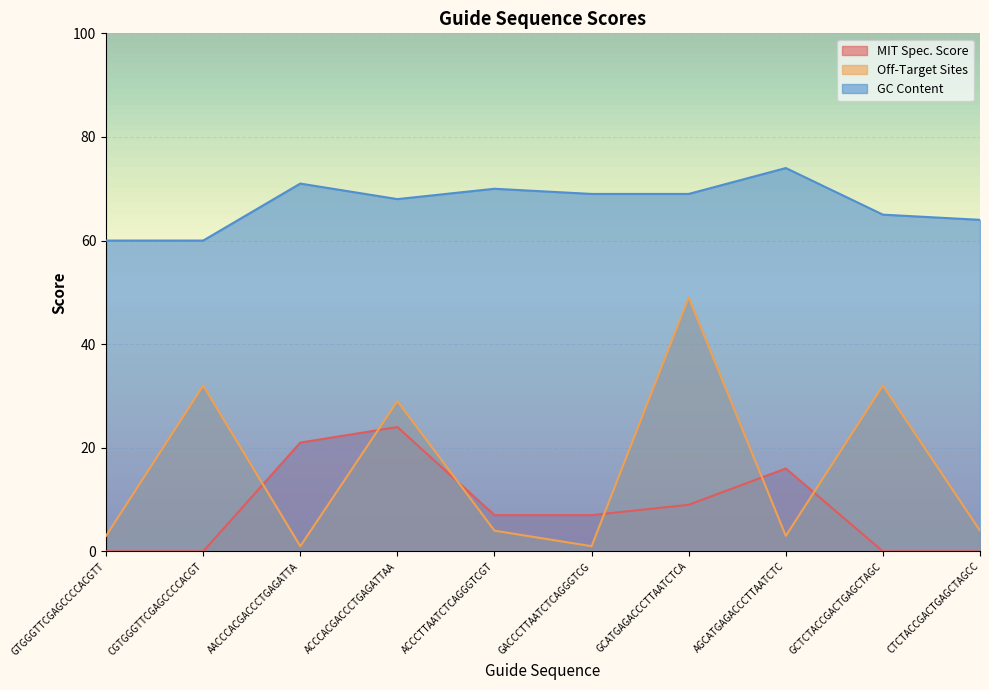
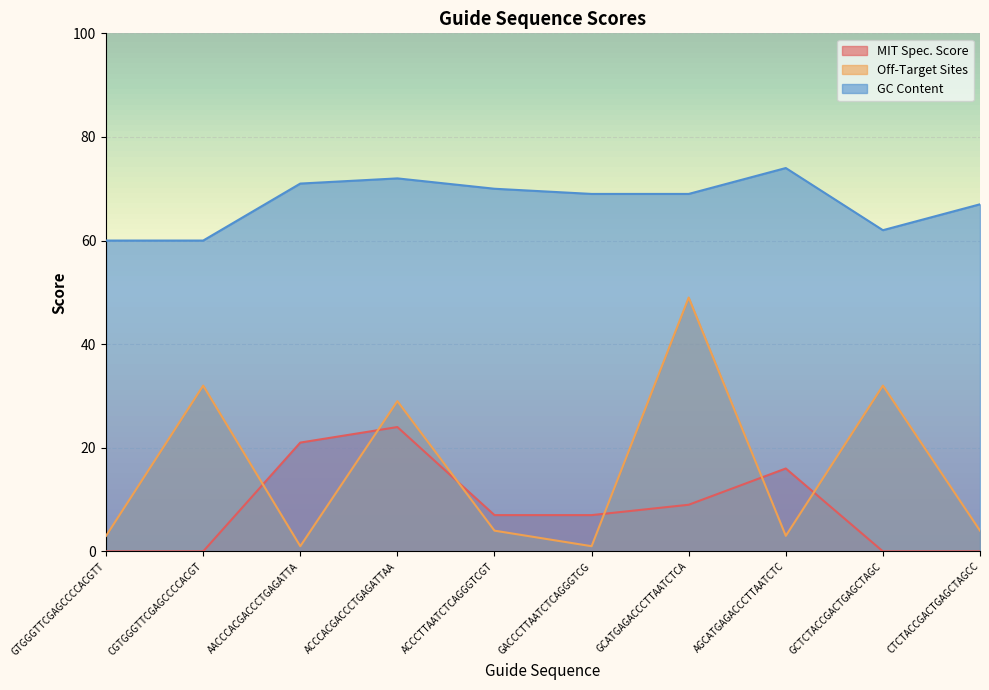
GC Content, ACCCACGACCCTGAGATTAA: 68 -> 72
GC Content, GCTCTACCGACTGAGCTAGC: 65 -> 62
GC Content, CTCTACCGACTGAGCTAGCC: 64 -> 67
